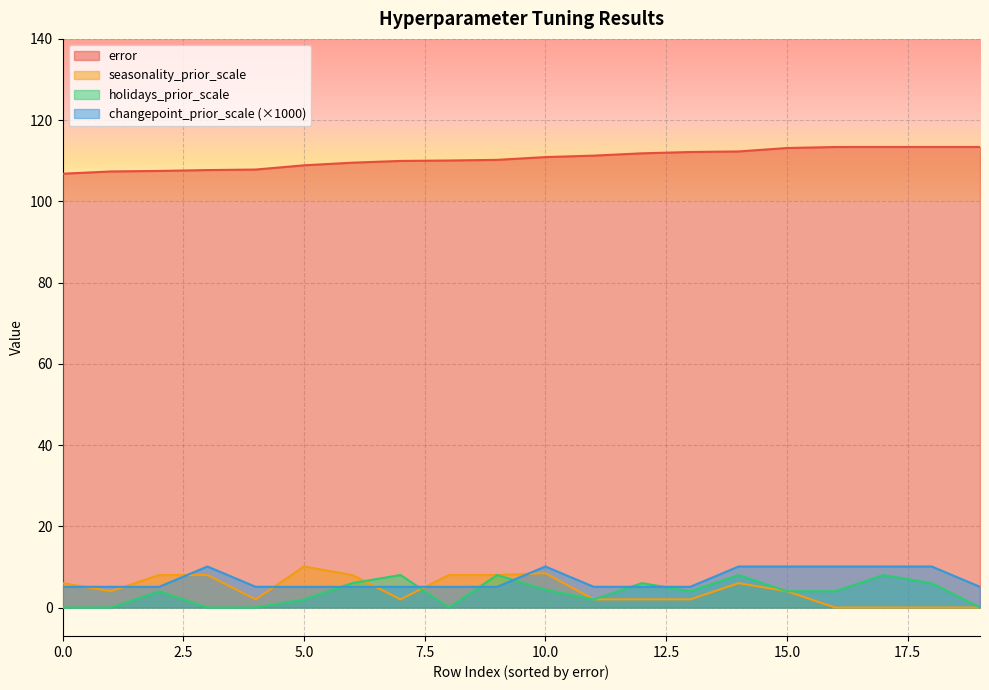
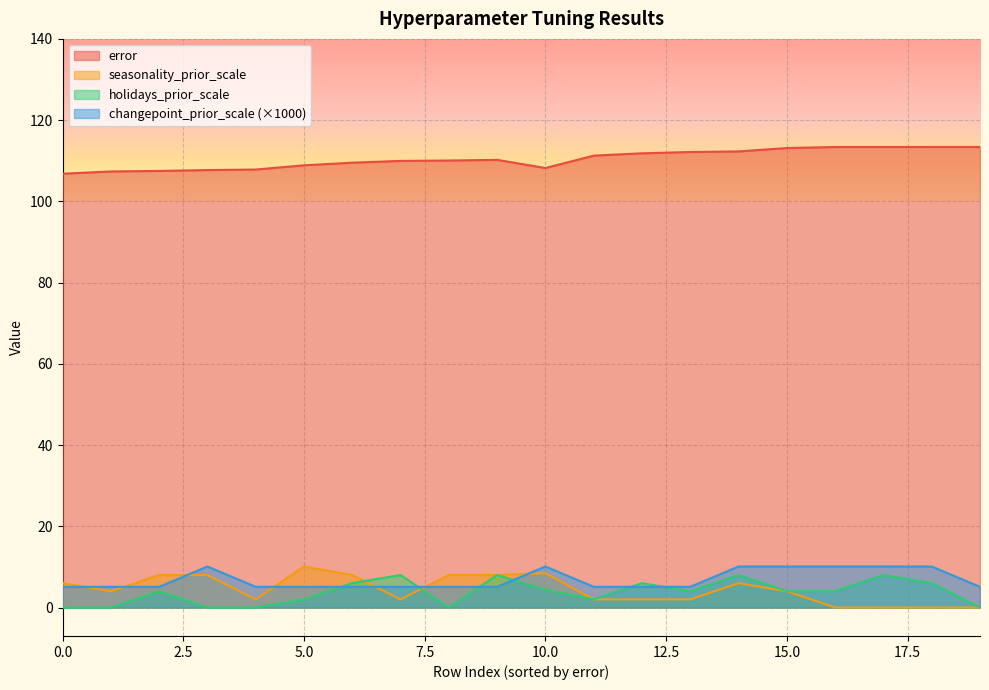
error, 10.0: 111 -> 108
